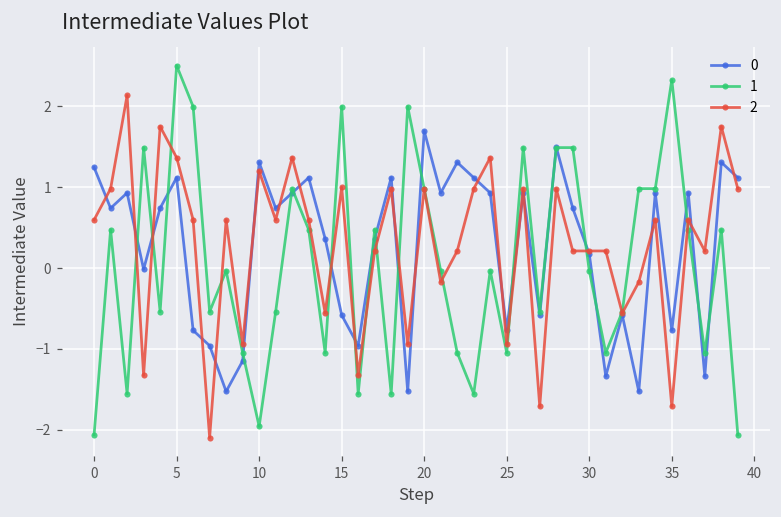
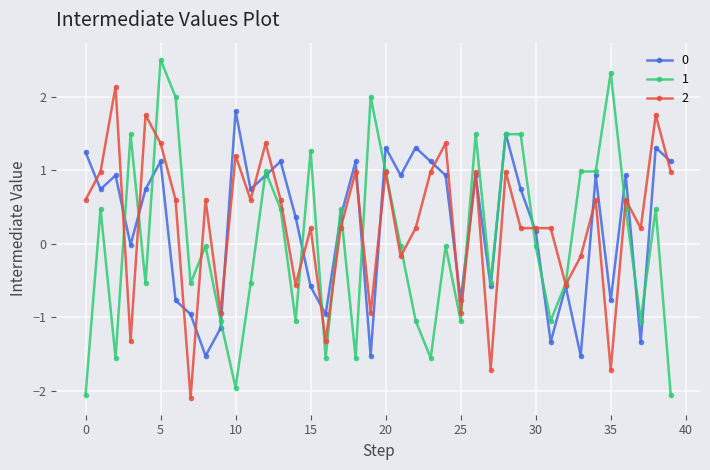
0, 10: 1.3 -> 1.8
1, 15: 2.0 -> 1.3
2, 15: 1.0 -> 0.2
0, 20: 1.7 -> 1.3
